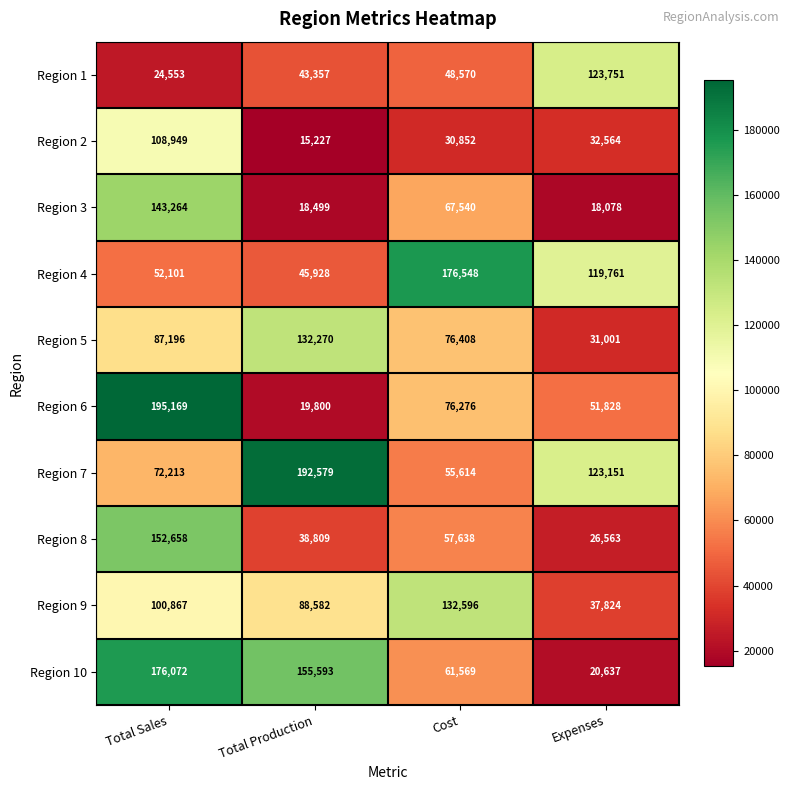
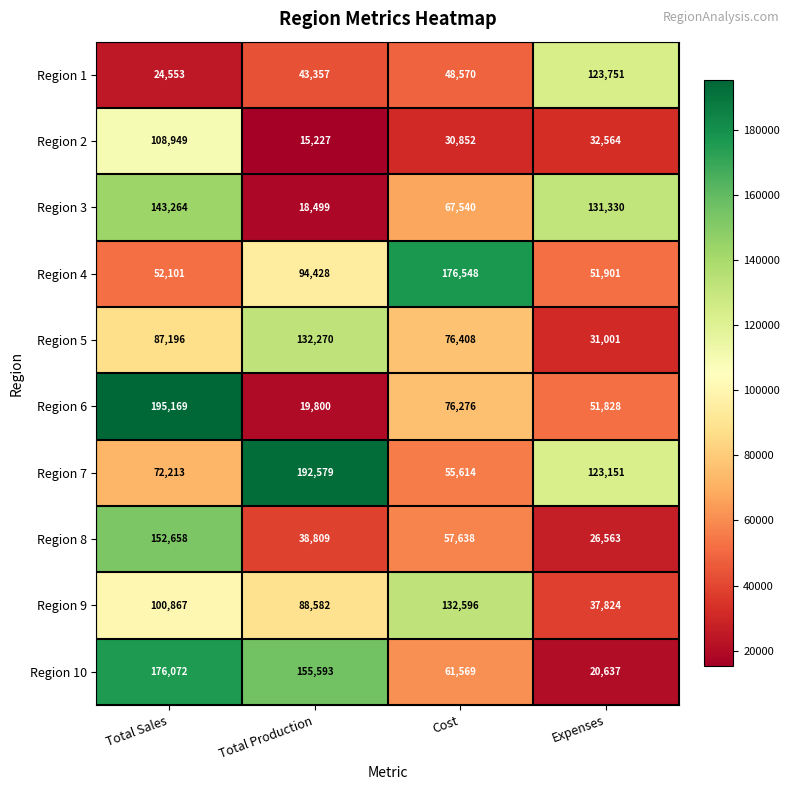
Region 3, Expenses: 18,078 -> 131,330
Region 4, Total Production: 45,928 -> 94,428
Region 4, Expenses: 119,761 -> 51,901
